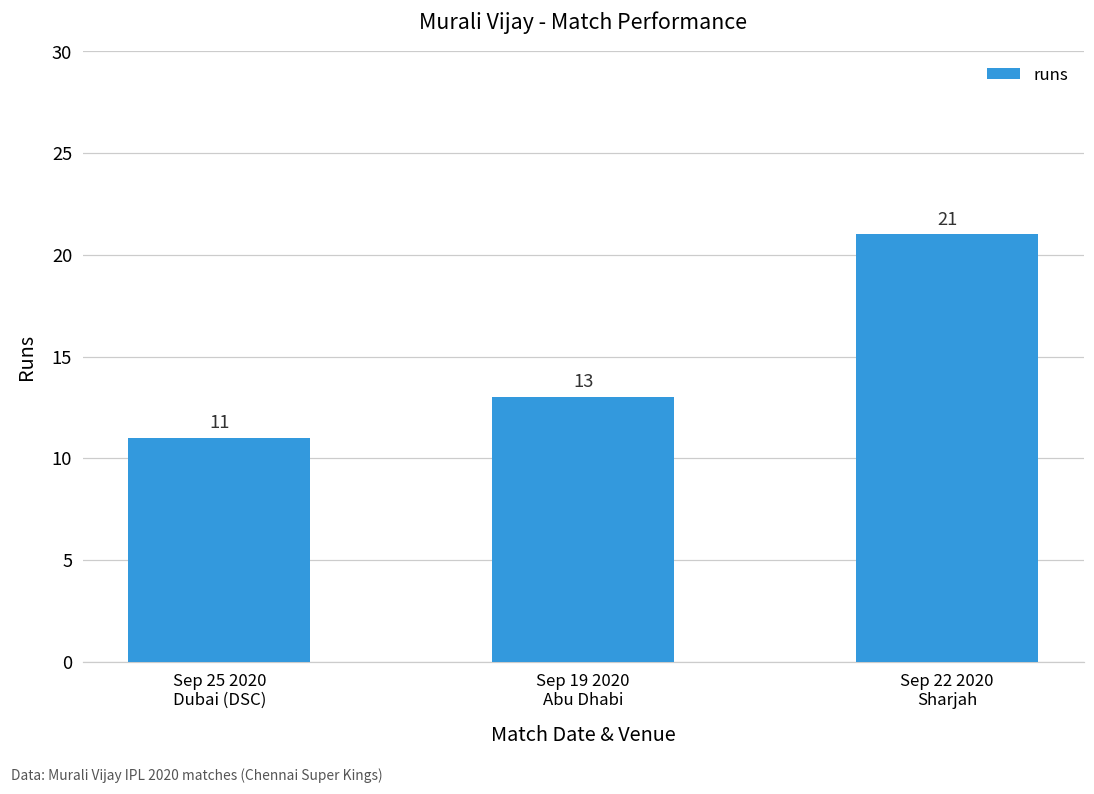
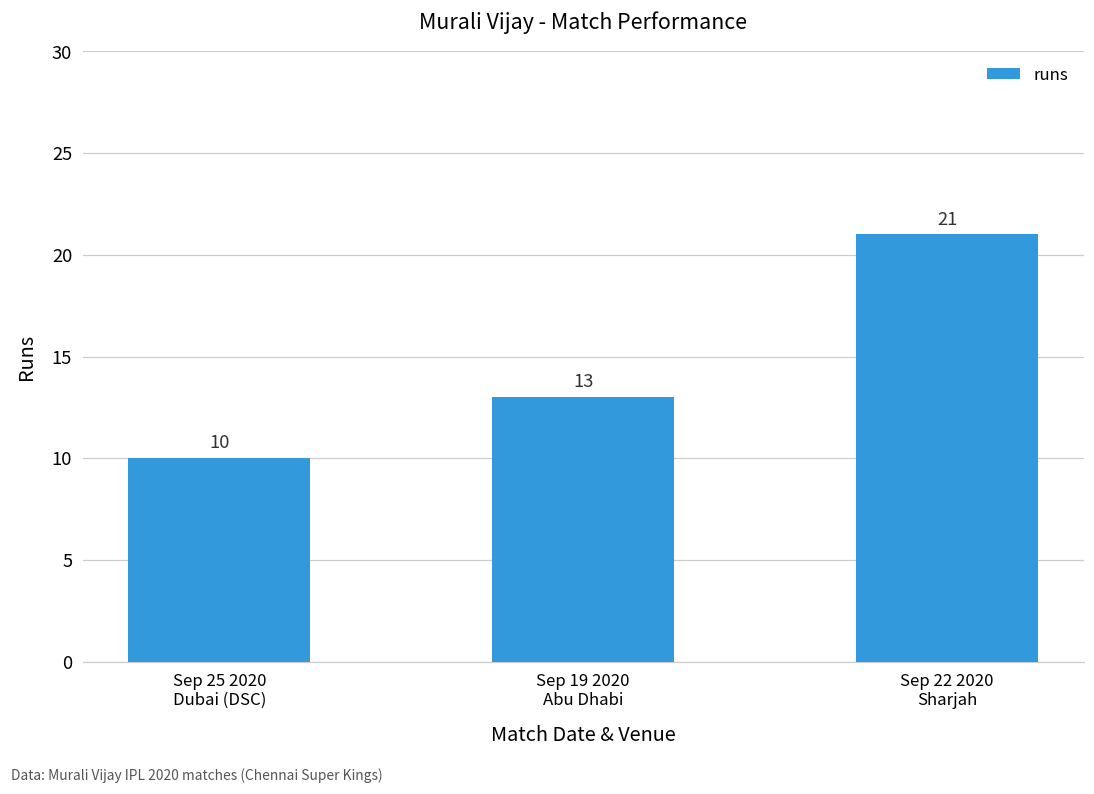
Sep 25 2020 Dubai (DSC): 11 -> 10
